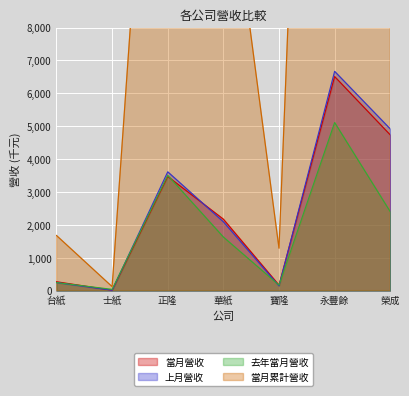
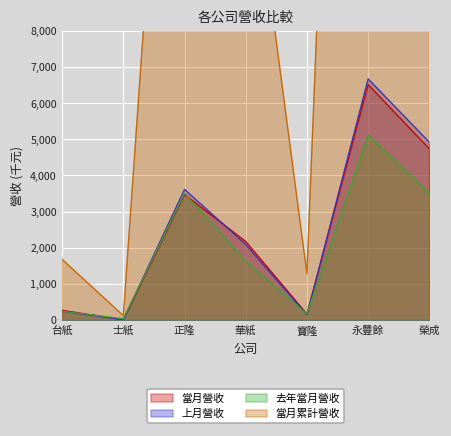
去年當月營收, 榮成: 2,400 -> 3,500
